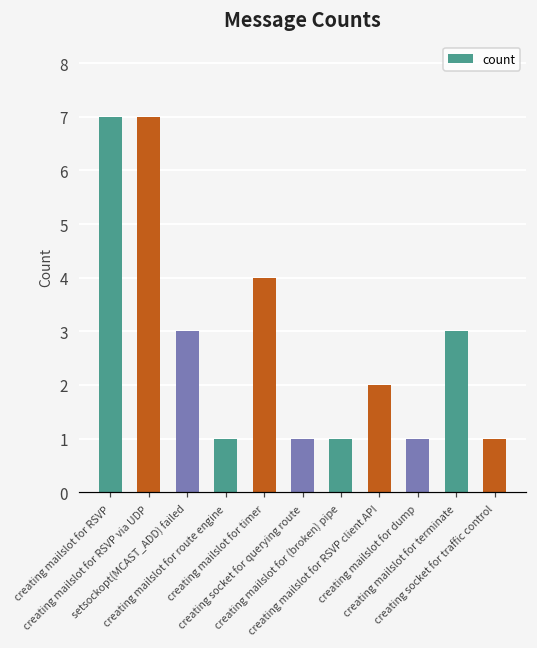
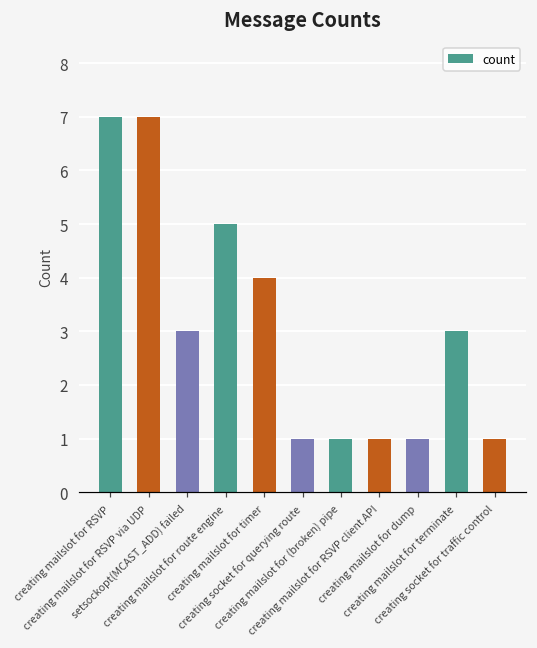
creating mailslot for route engine: 1 -> 5
creating mailslot for RSVP client API: 2 -> 1
